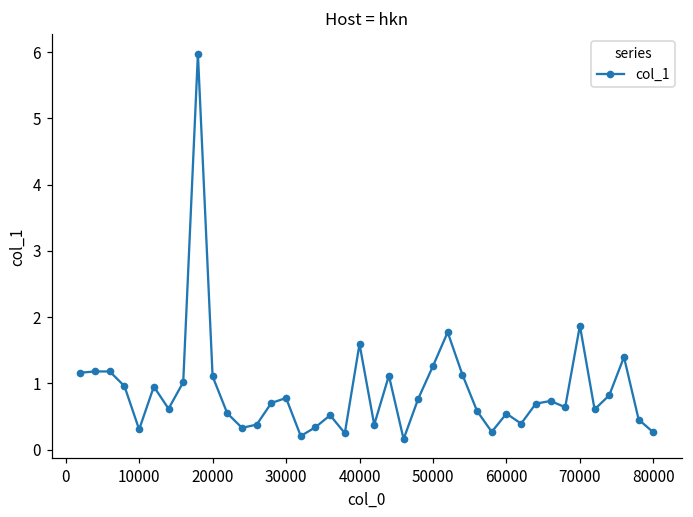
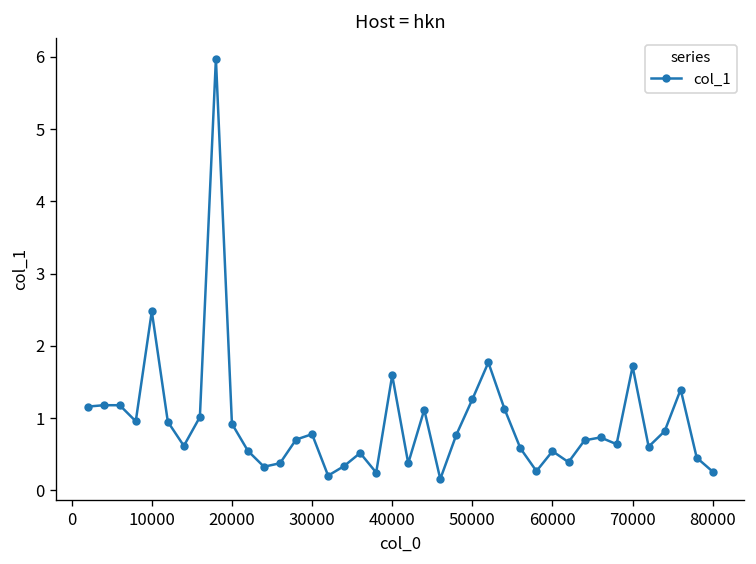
10000: 0.3 -> 2.5
20000: 1.1 -> 0.9
70000: 1.9 -> 1.7
